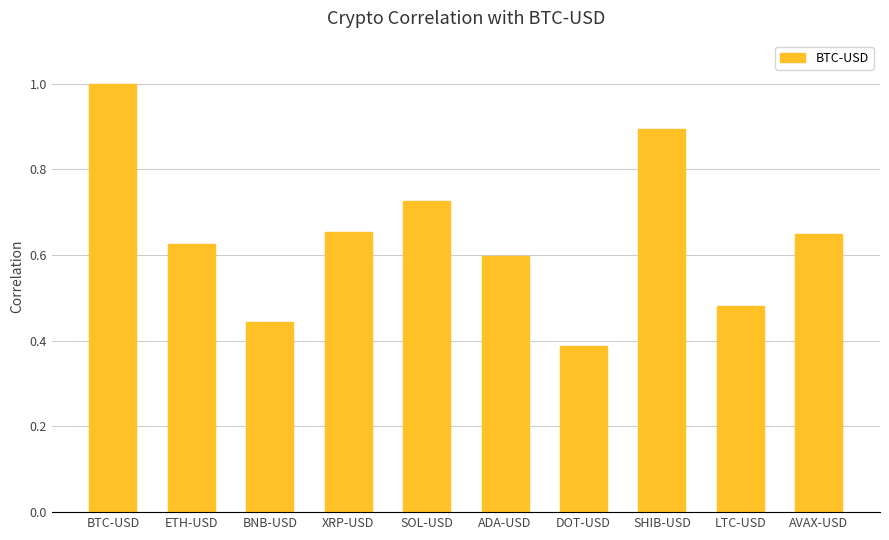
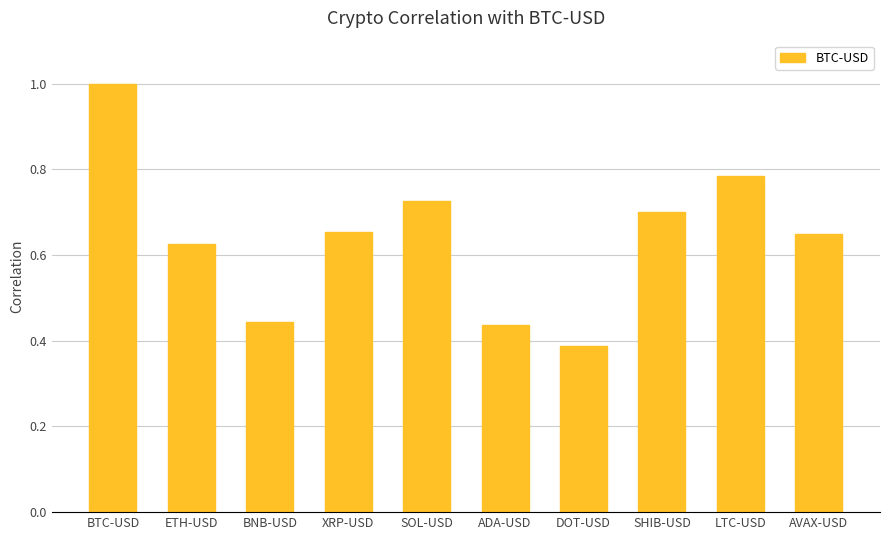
ADA-USD: 0.60 -> 0.44
SHIB-USD: 0.89 -> 0.70
LTC-USD: 0.48 -> 0.78
